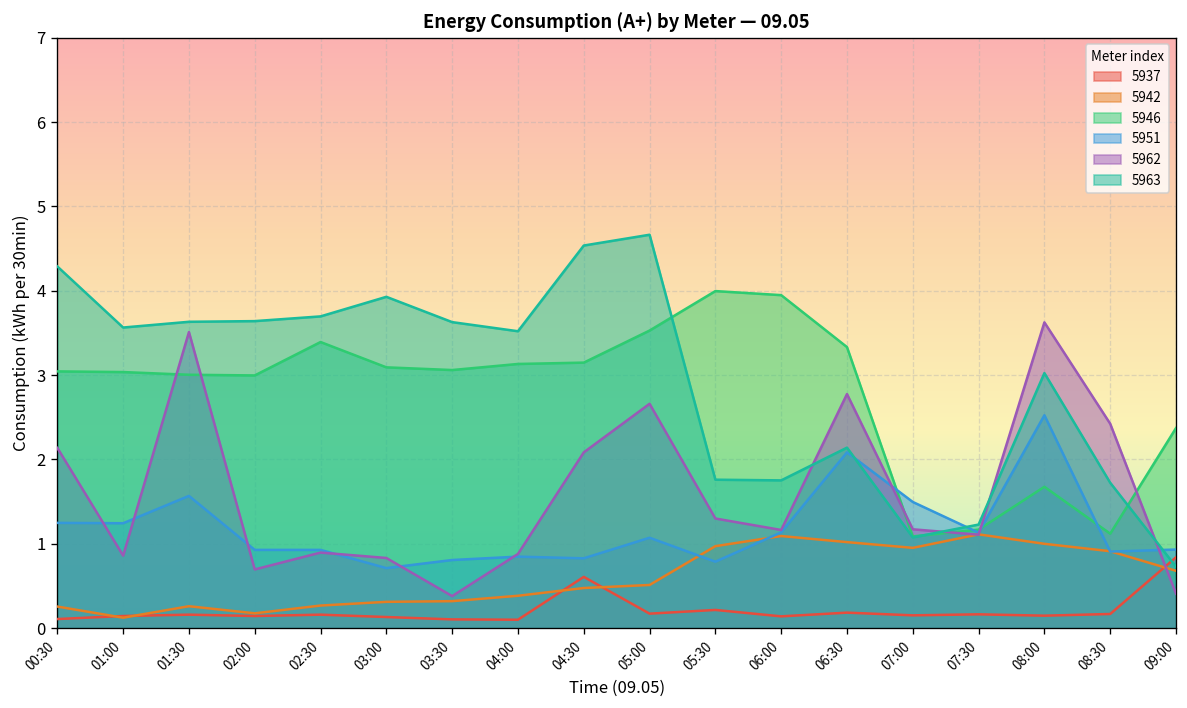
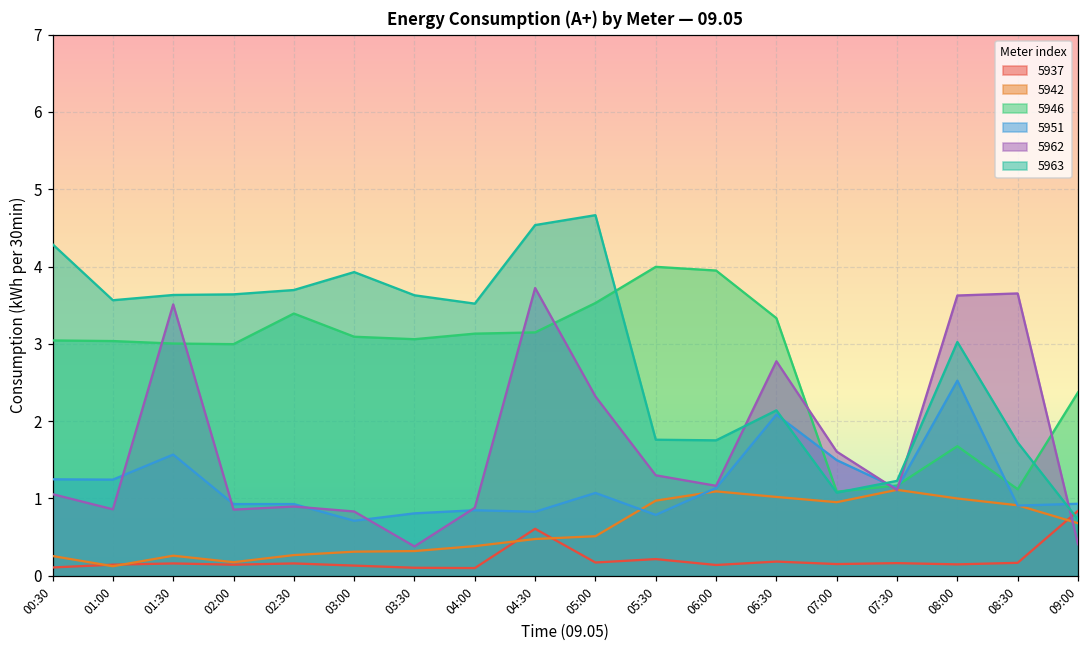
5962, 00:30: 2.1 -> 1.1
5962, 02:00: 0.7 -> 0.9
5962, 04:30: 2.1 -> 3.7
5962, 05:00: 2.7 -> 2.3
5962, 07:00: 1.2 -> 1.6
5962, 08:30: 2.4 -> 3.7
